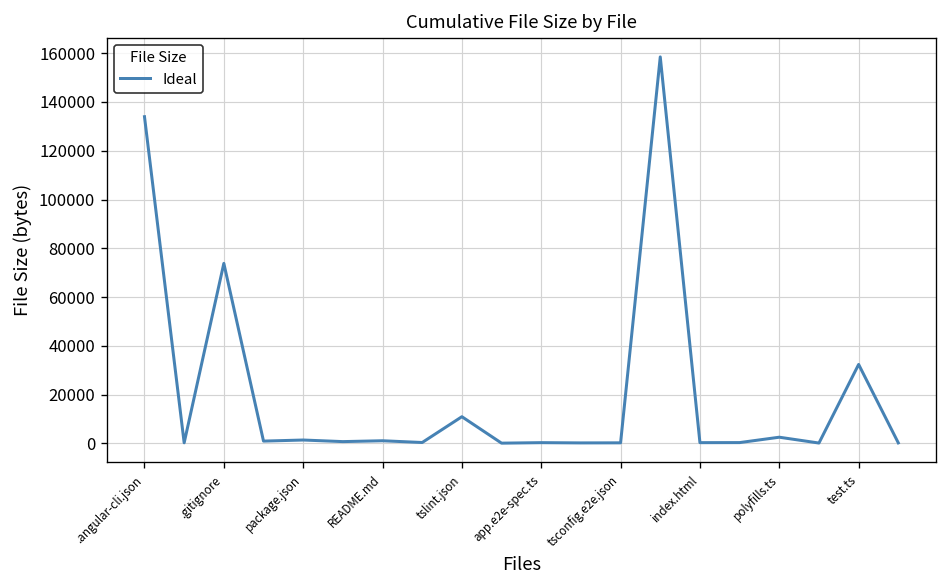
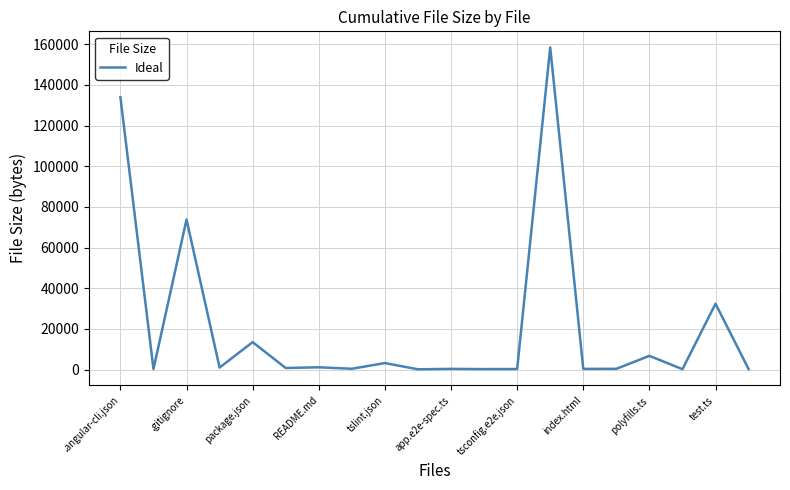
package.json: 1000 -> 13000
tslint.json: 11000 -> 3000
polyfills.ts: 3000 -> 7000
